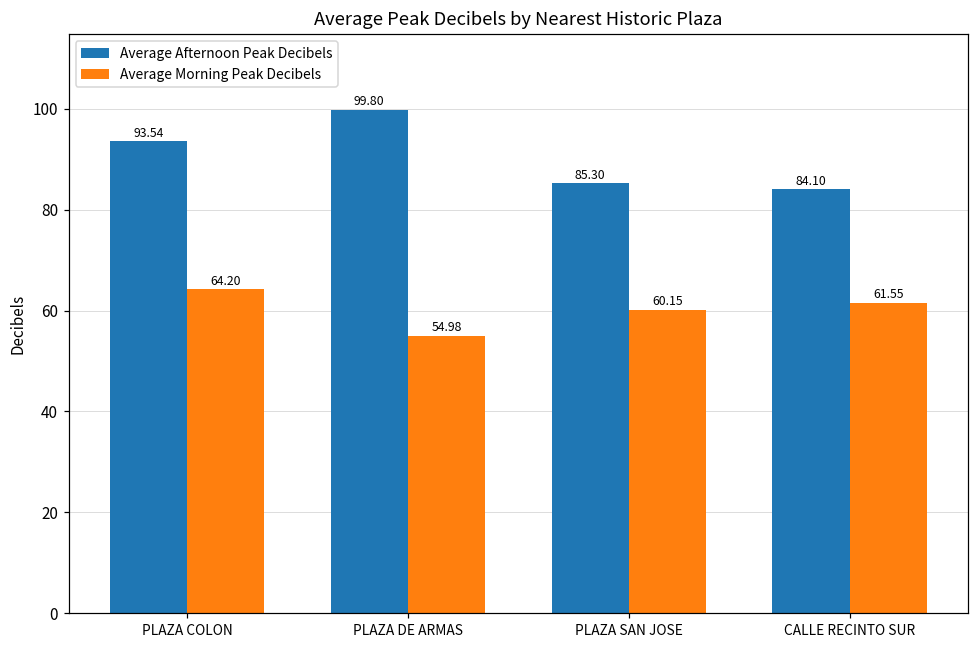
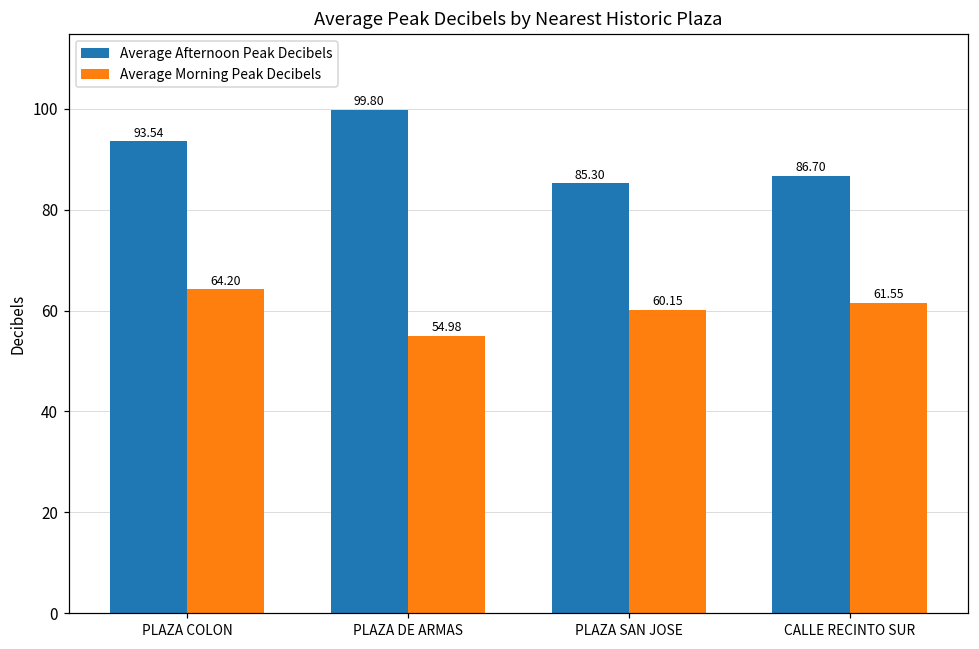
Average Afternoon Peak Decibels, CALLE RECINTO SUR: 84.10 -> 86.70
